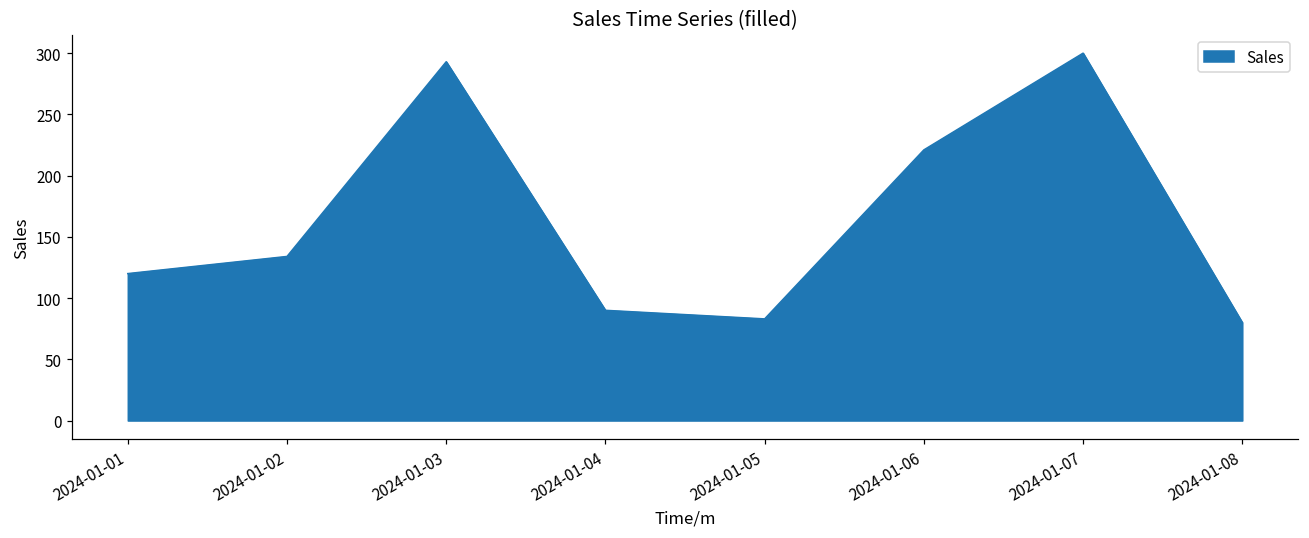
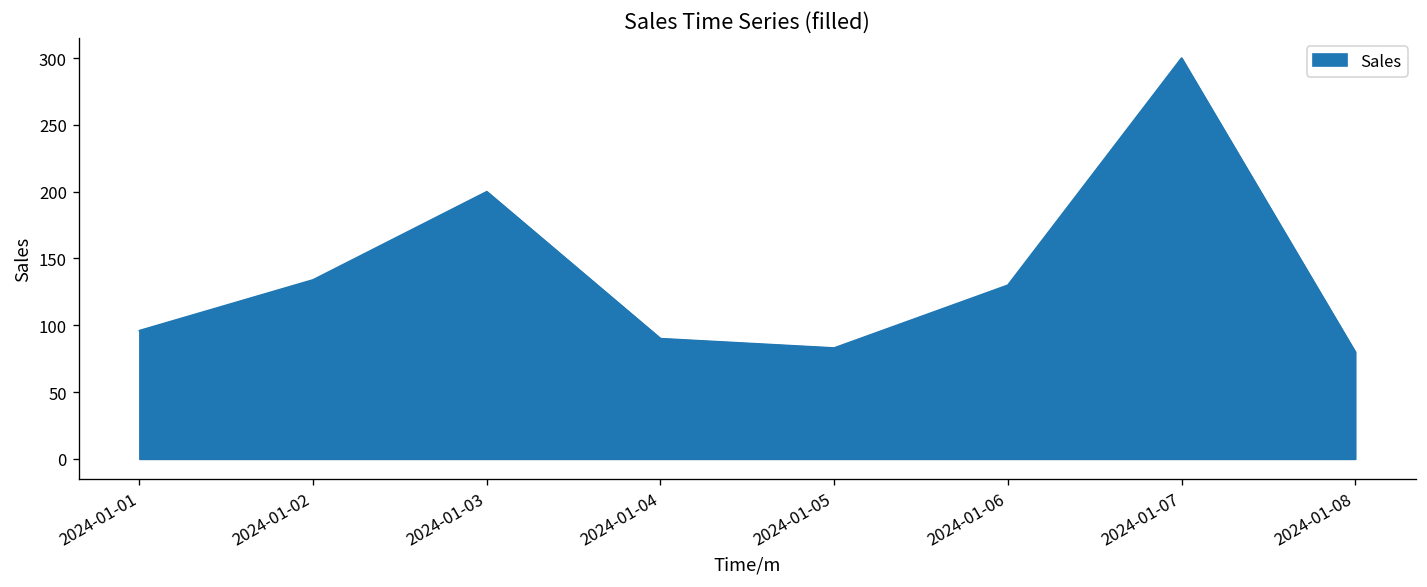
2024-01-01: 120 -> 96
2024-01-03: 293 -> 200
2024-01-06: 221 -> 130
